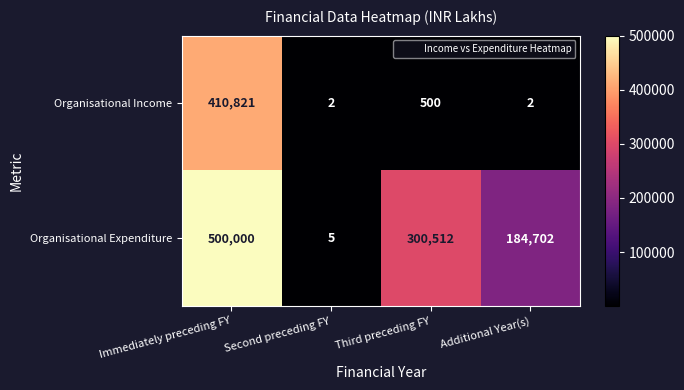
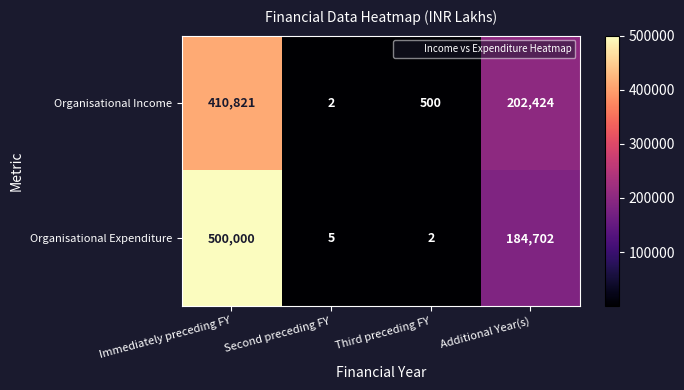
Organisational Income, Additional Year(s): 2 -> 202,424
Organisational Expenditure, Third preceding FY: 300,512 -> 2
